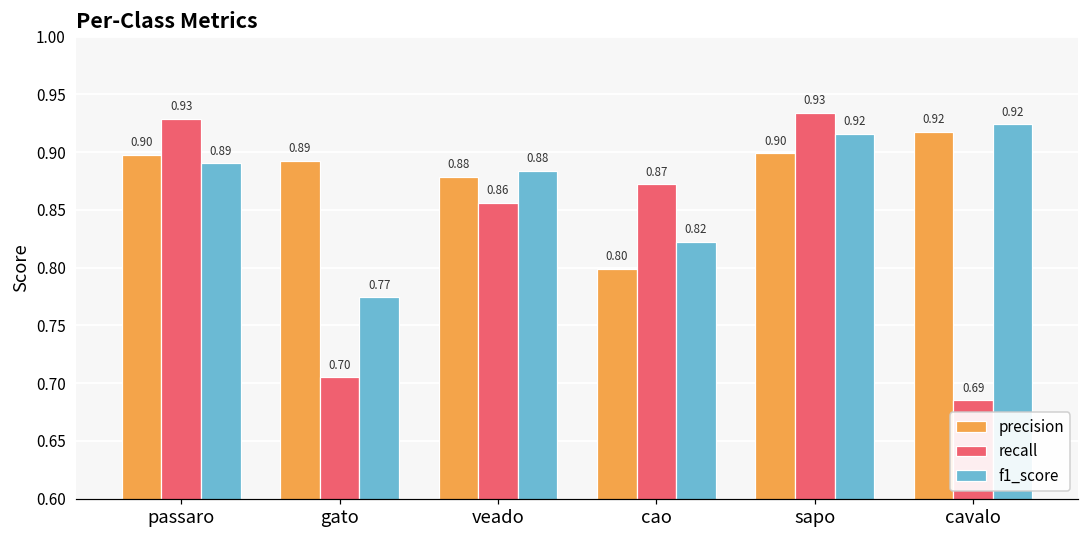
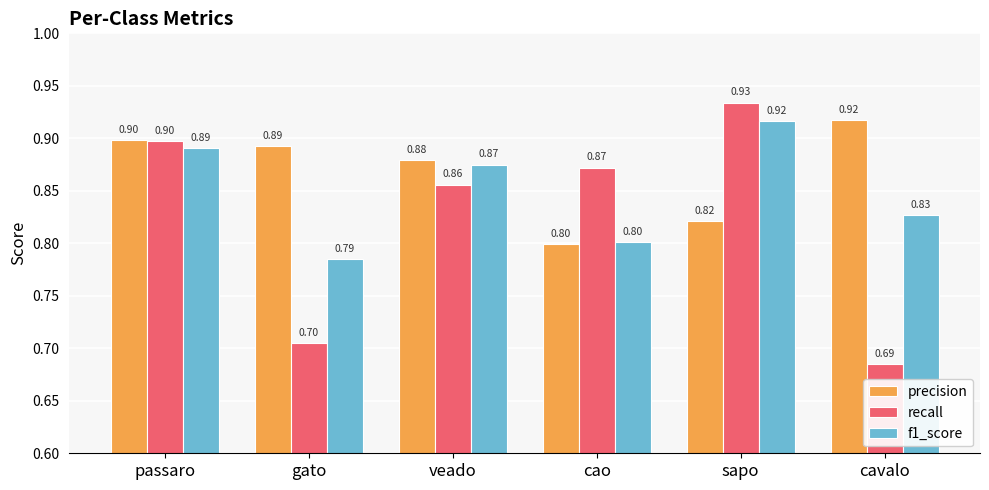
recall, passaro: 0.93 -> 0.90
f1_score, gato: 0.77 -> 0.79
f1_score, veado: 0.88 -> 0.87
f1_score, cao: 0.82 -> 0.80
precision, sapo: 0.90 -> 0.82
f1_score, cavalo: 0.92 -> 0.83
